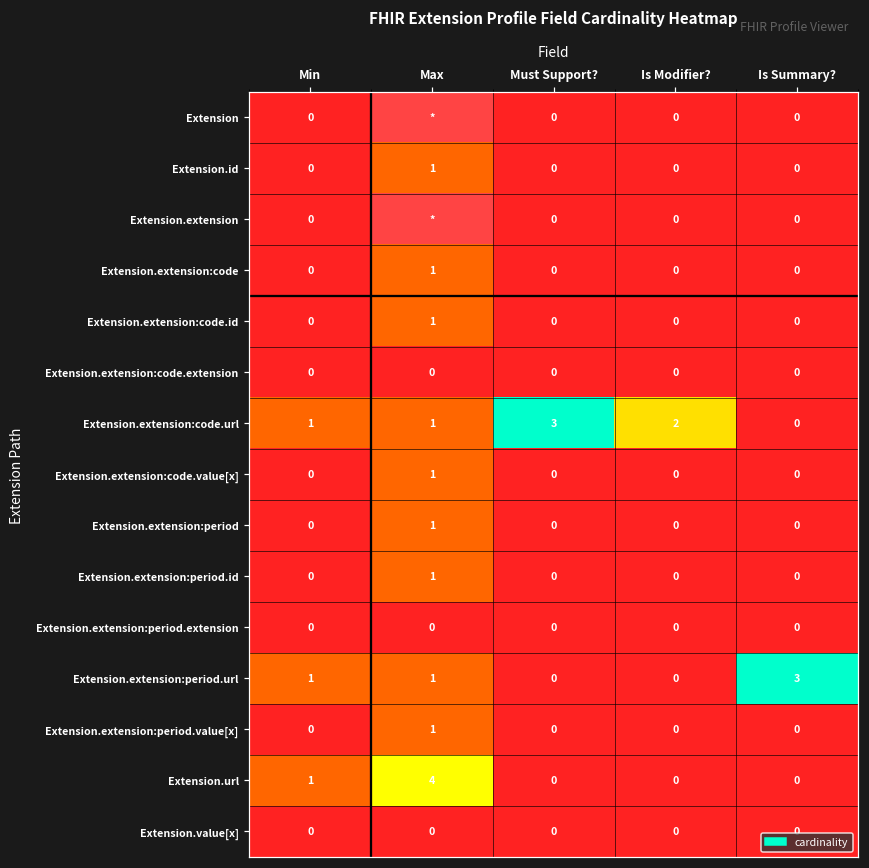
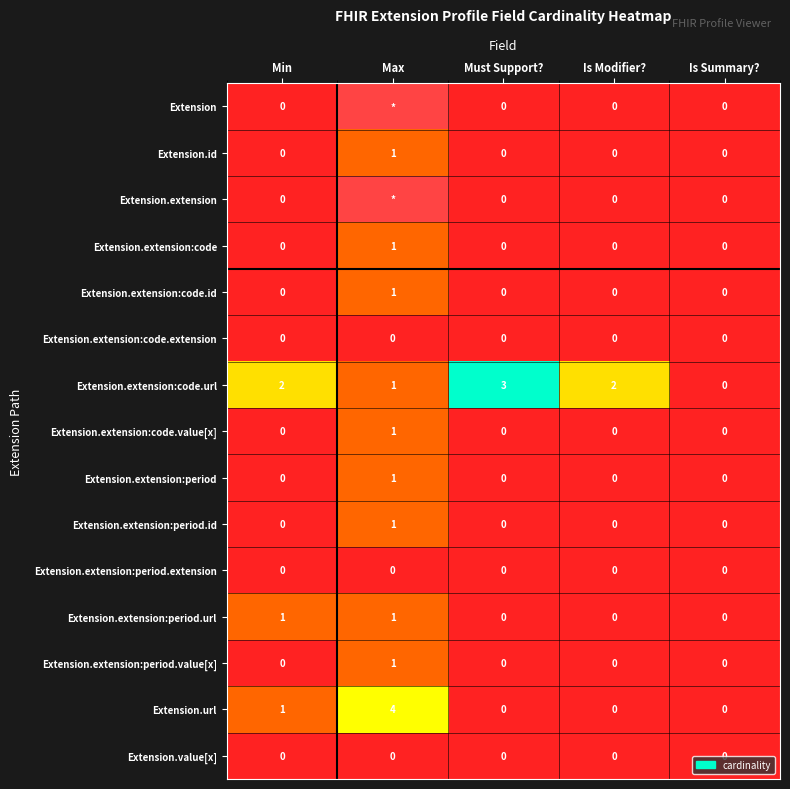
Extension.extension:code.url, Min: 1 -> 2
Extension.extension:period.url, Is Summary?: 3 -> 0
